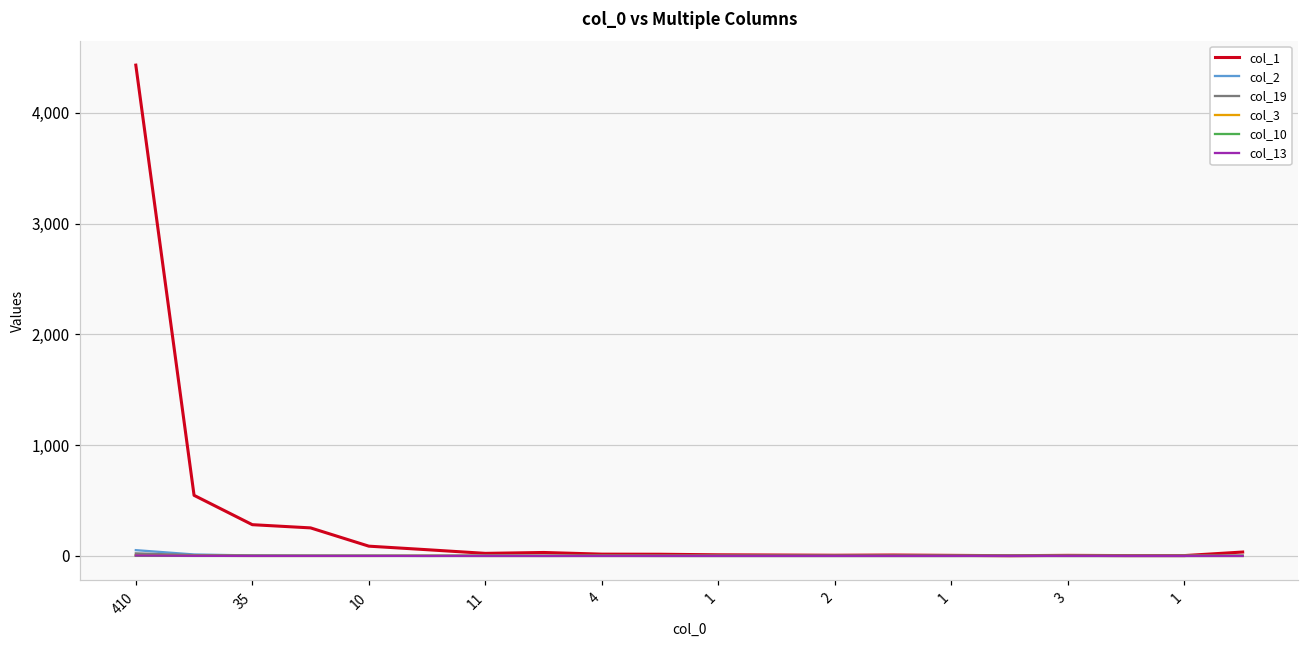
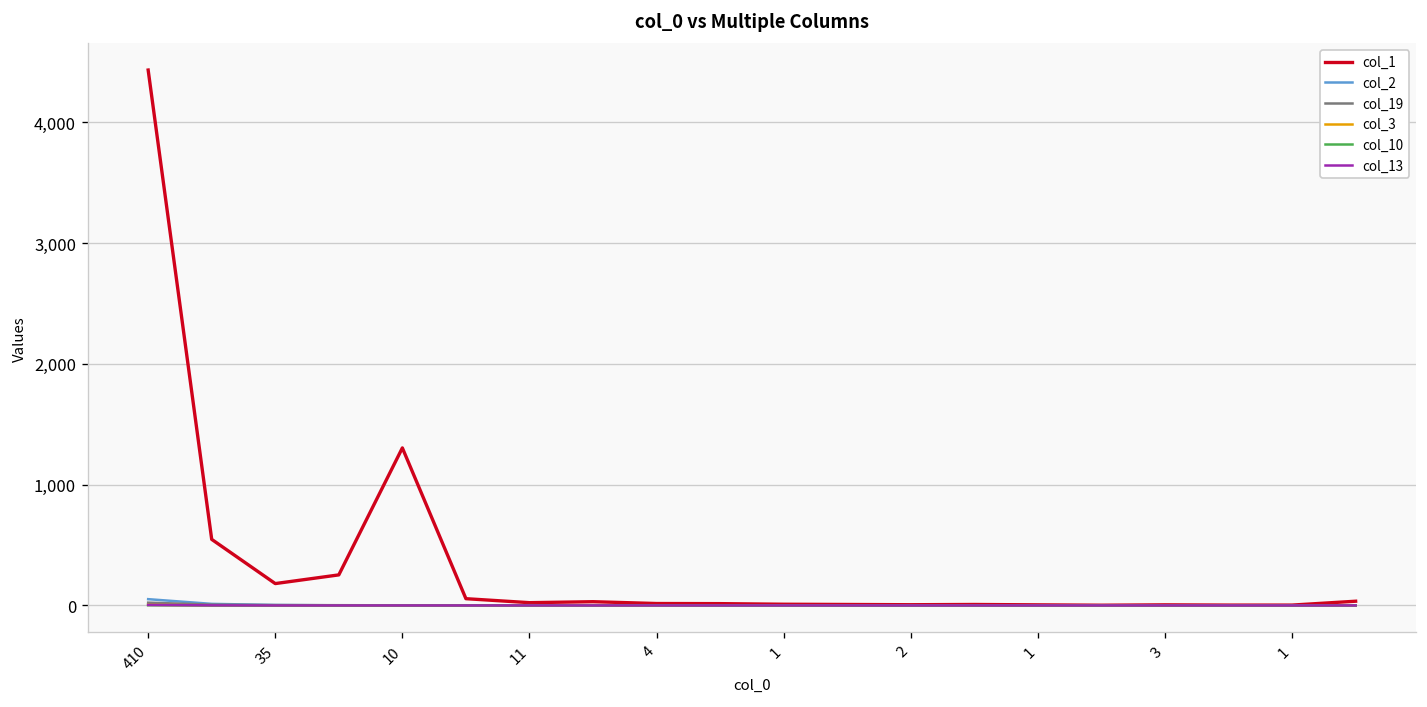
col_1, 35: 280 -> 180
col_1, 10: 90 -> 1,300
